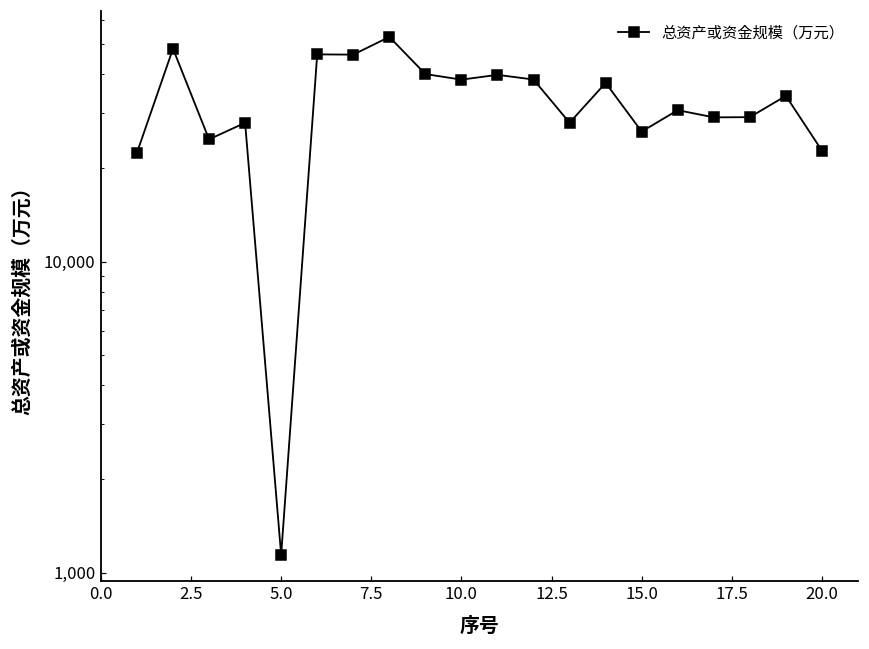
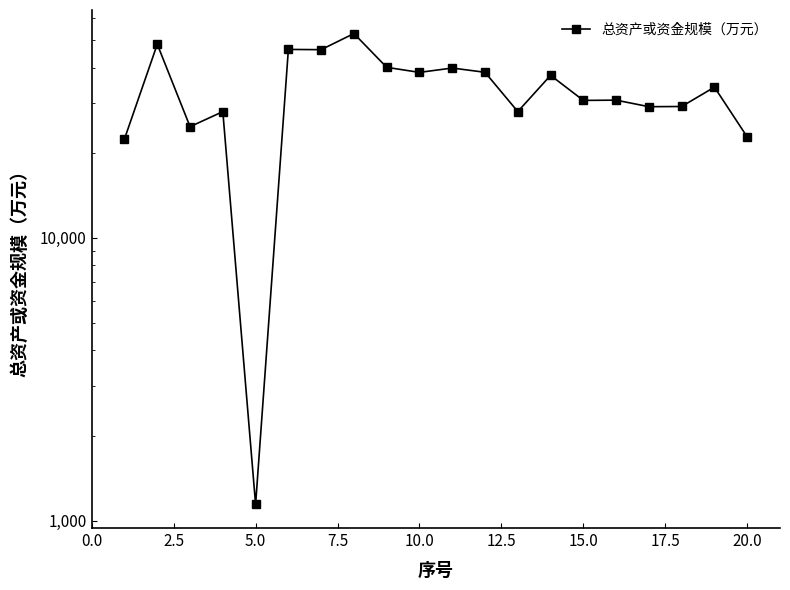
15.0: 26,000 -> 31,000
